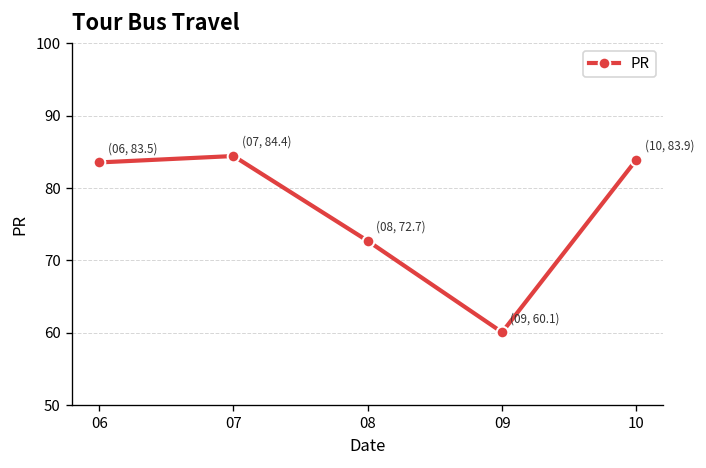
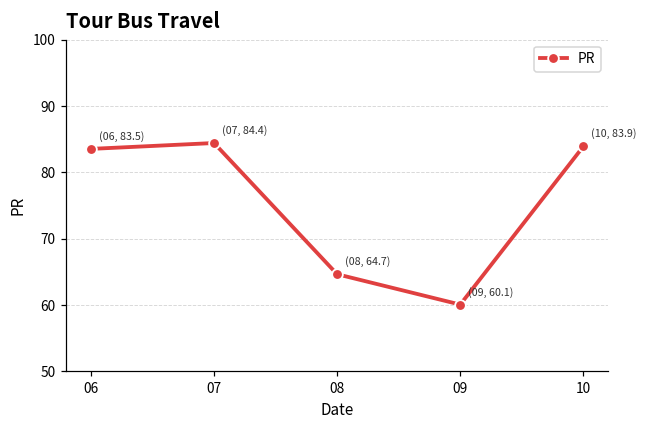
08: 72.7 -> 64.7
